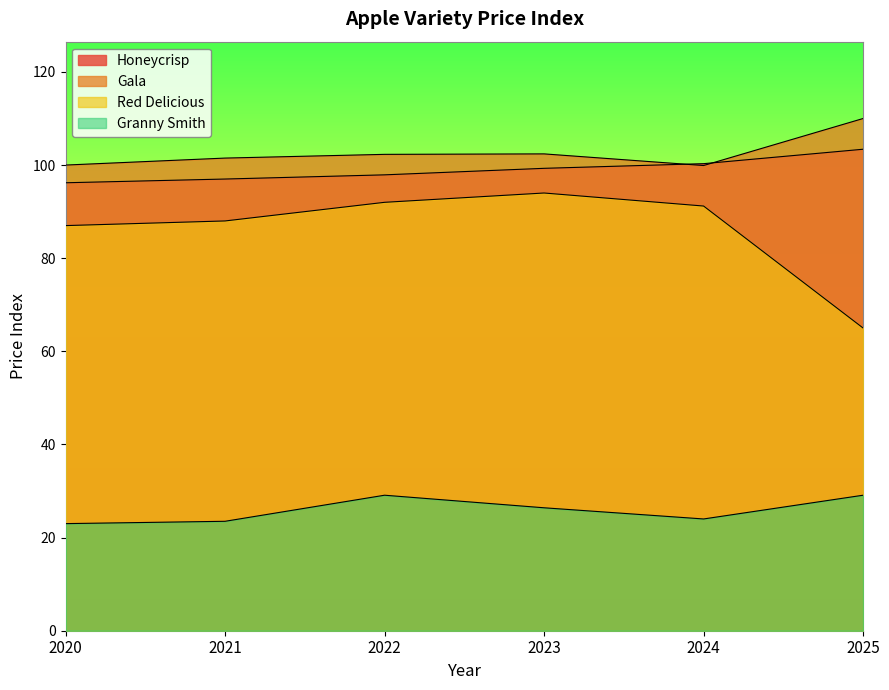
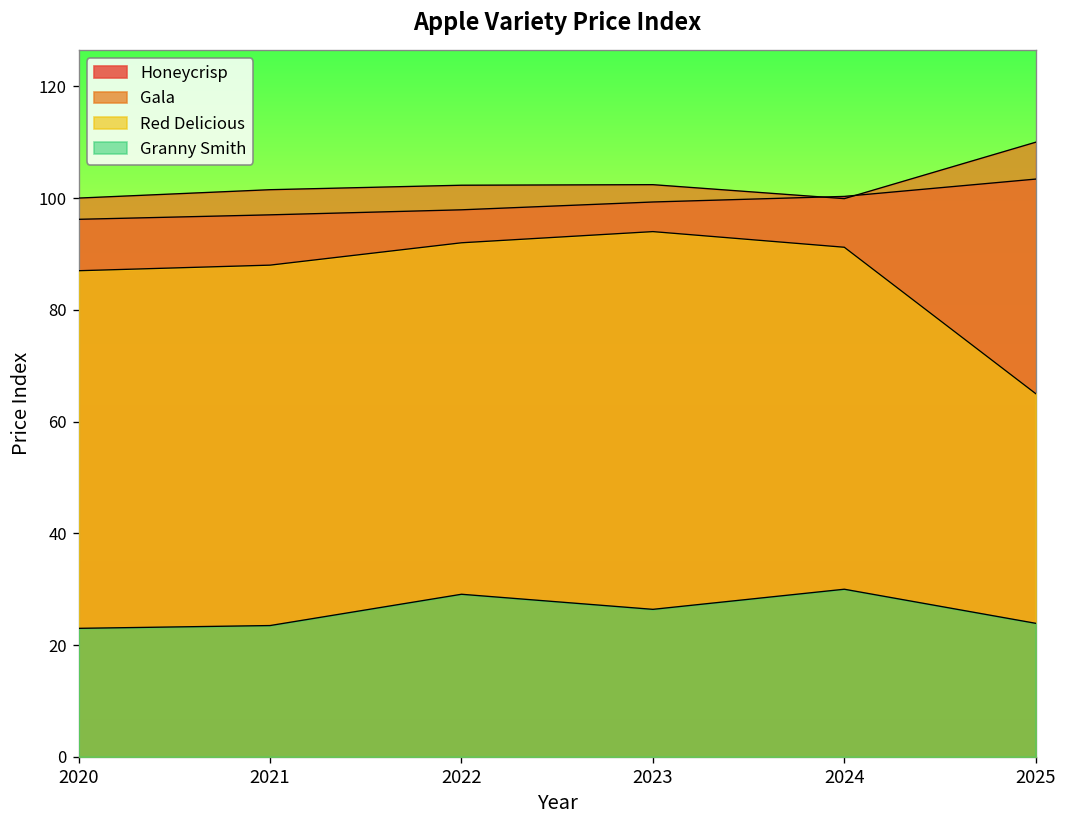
Granny Smith, 2024: 24 -> 30
Granny Smith, 2025: 29 -> 24
